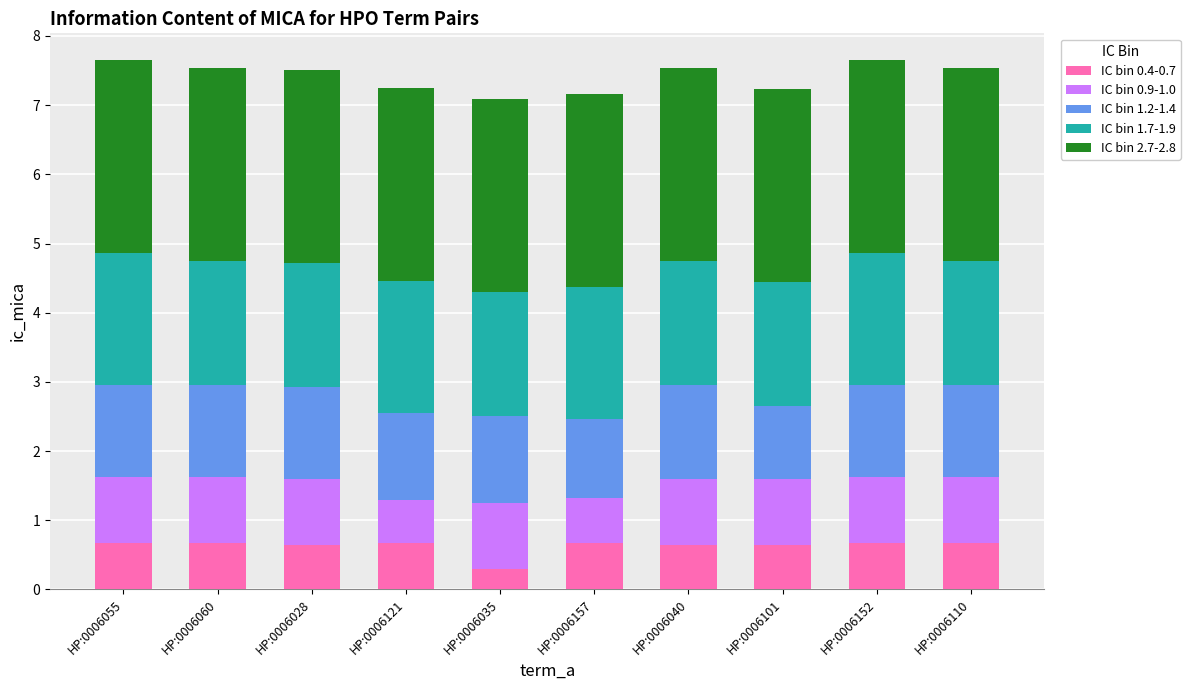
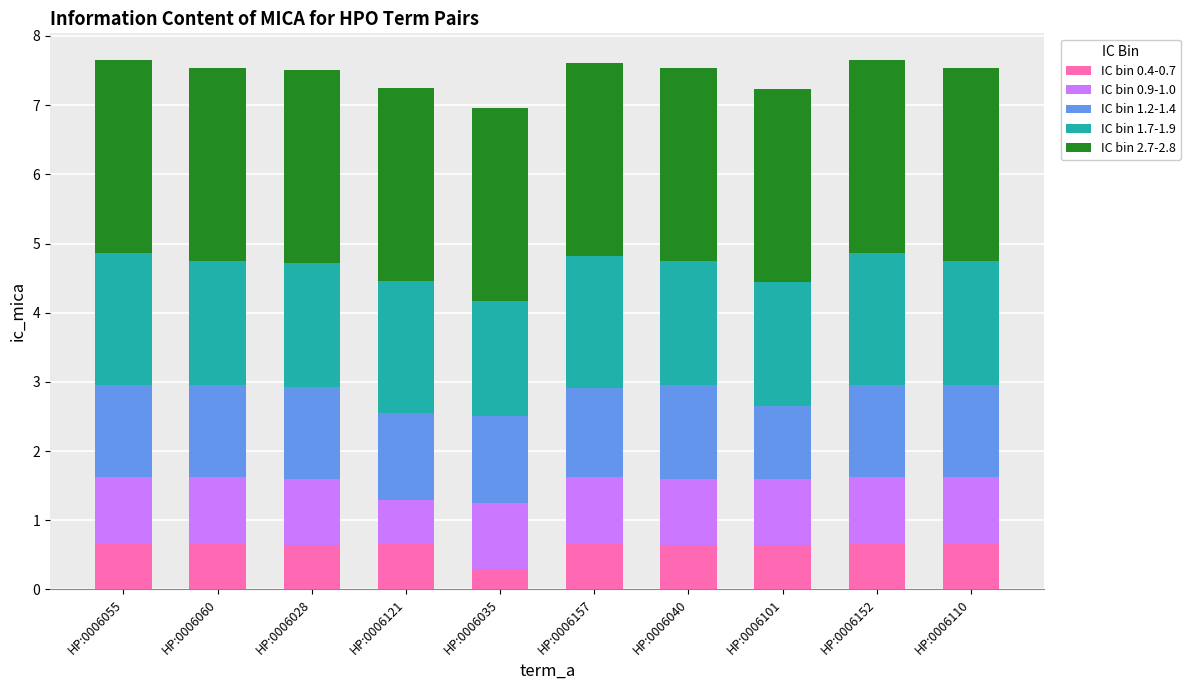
IC bin 1.7-1.9, HP:0006035: 1.8 -> 1.7
IC bin 0.9-1.0, HP:0006157: 0.6 -> 1.0
IC bin 1.2-1.4, HP:0006157: 1.1 -> 1.3
